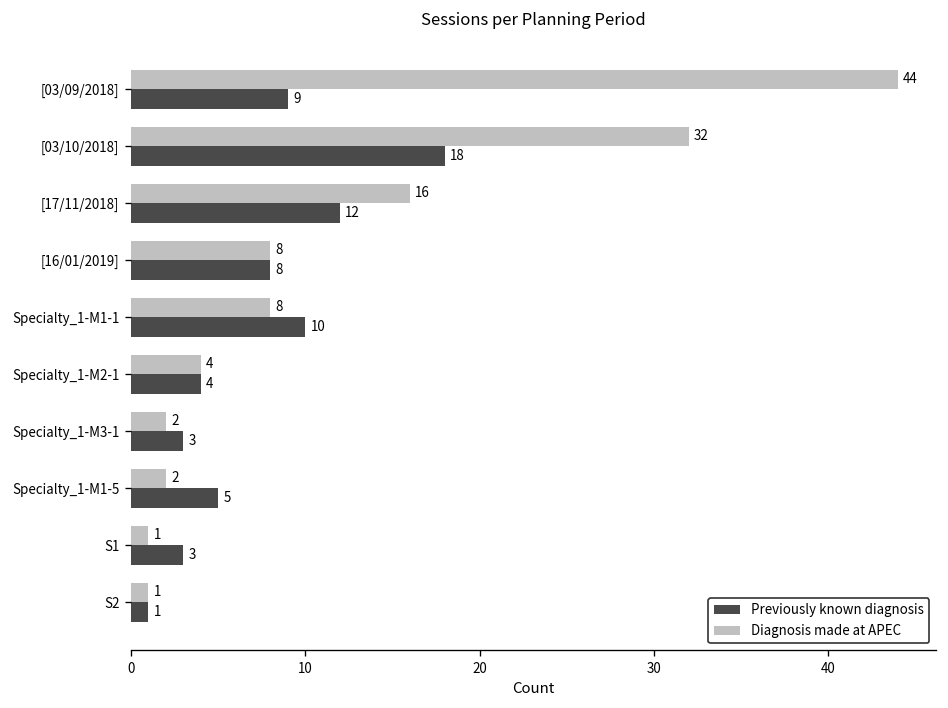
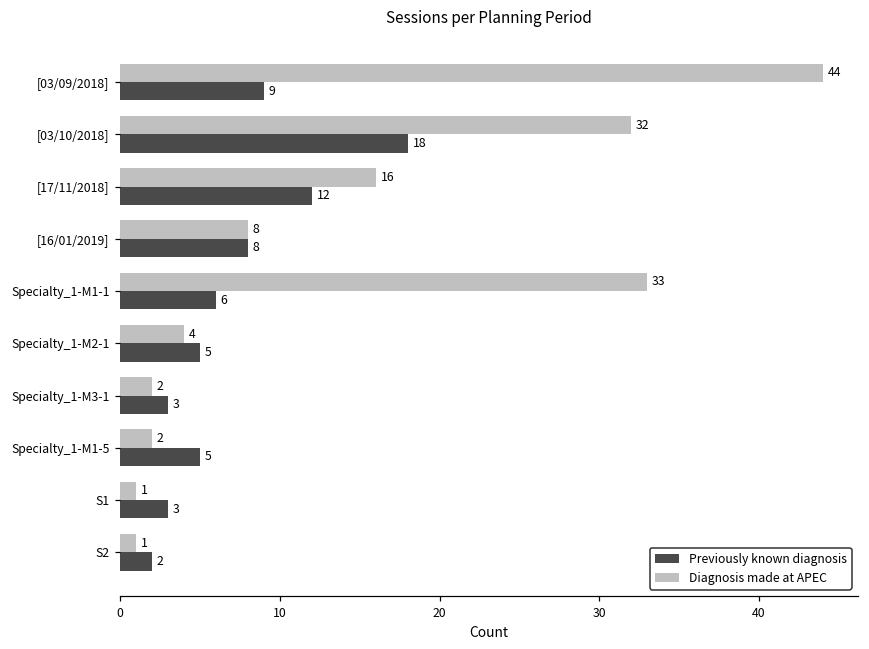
Diagnosis made at APEC, Specialty_1-M1-1: 8 -> 33
Previously known diagnosis, Specialty_1-M1-1: 10 -> 6
Previously known diagnosis, Specialty_1-M2-1: 4 -> 5
Previously known diagnosis, S2: 1 -> 2
